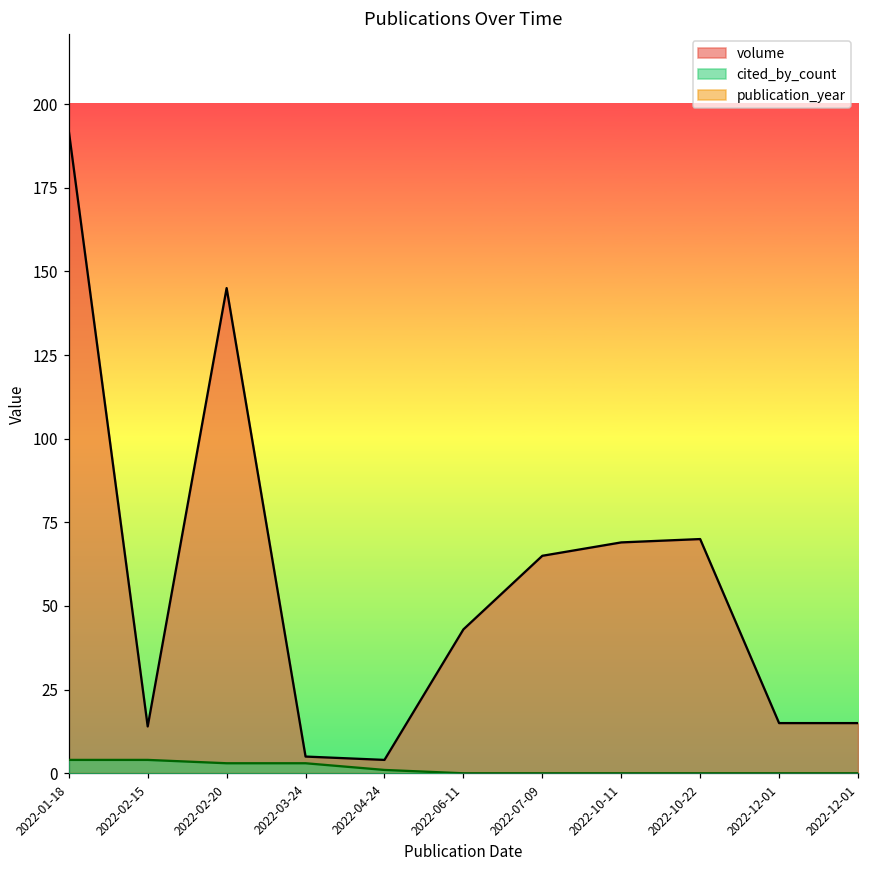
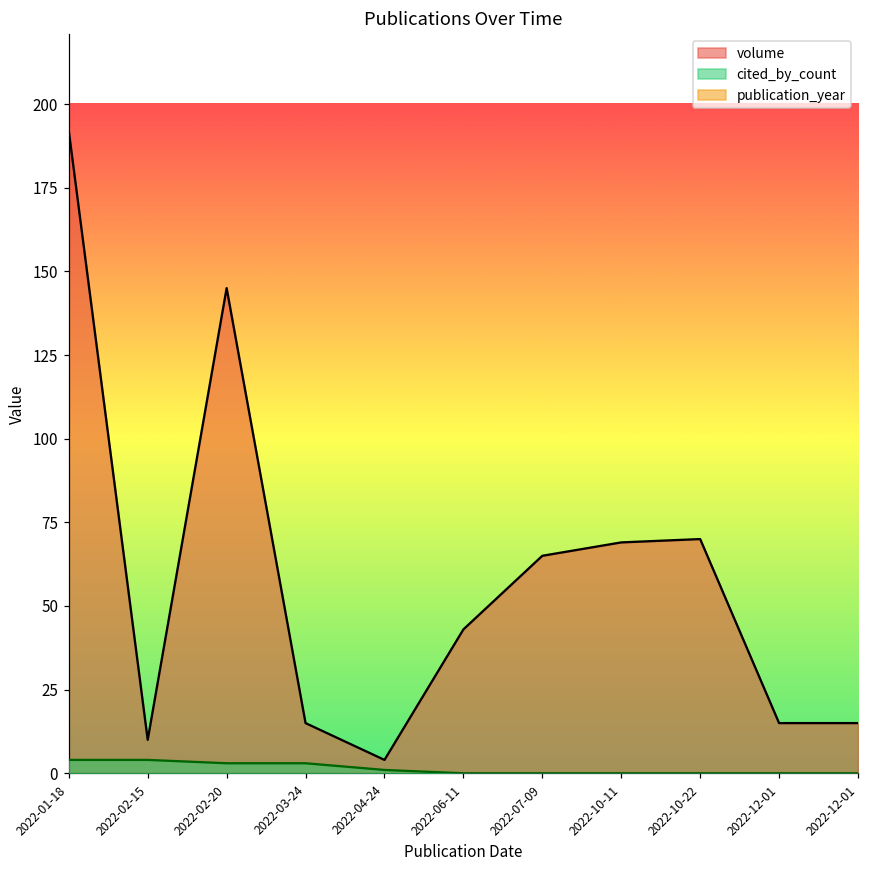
volume, 2022-02-15: 14 -> 10
volume, 2022-03-24: 5 -> 15
